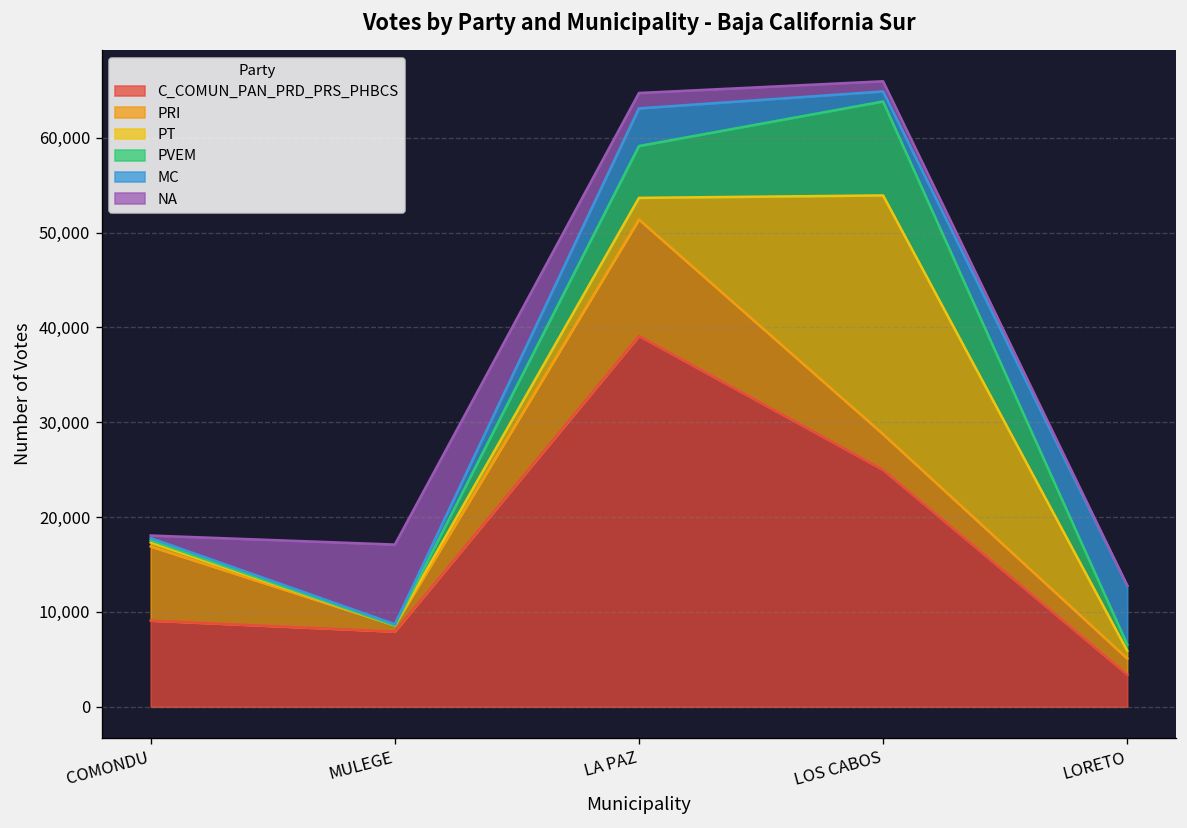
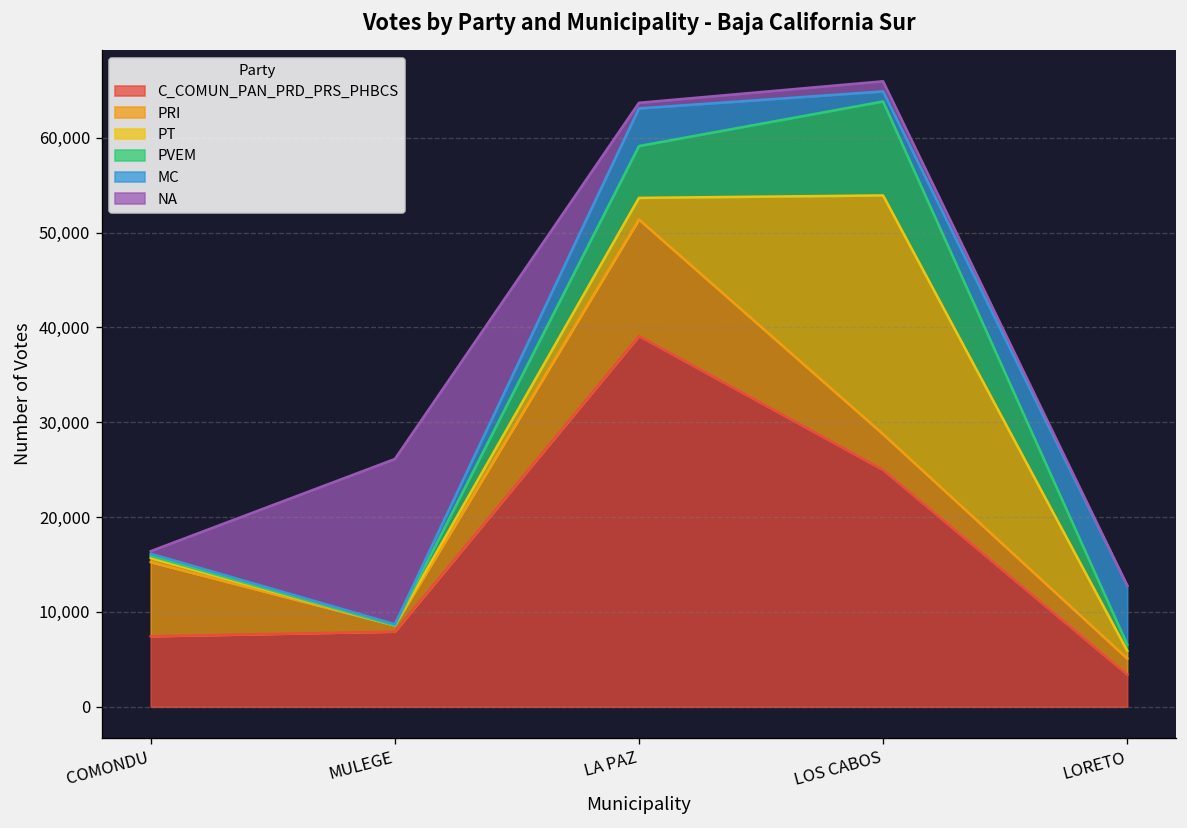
C_COMUN_PAN_PRD_PRS_PHBCS, COMONDU: 9,000 -> 7,000
NA, MULEGE: 8,000 -> 17,000
NA, LA PAZ: 2,000 -> 1,000
